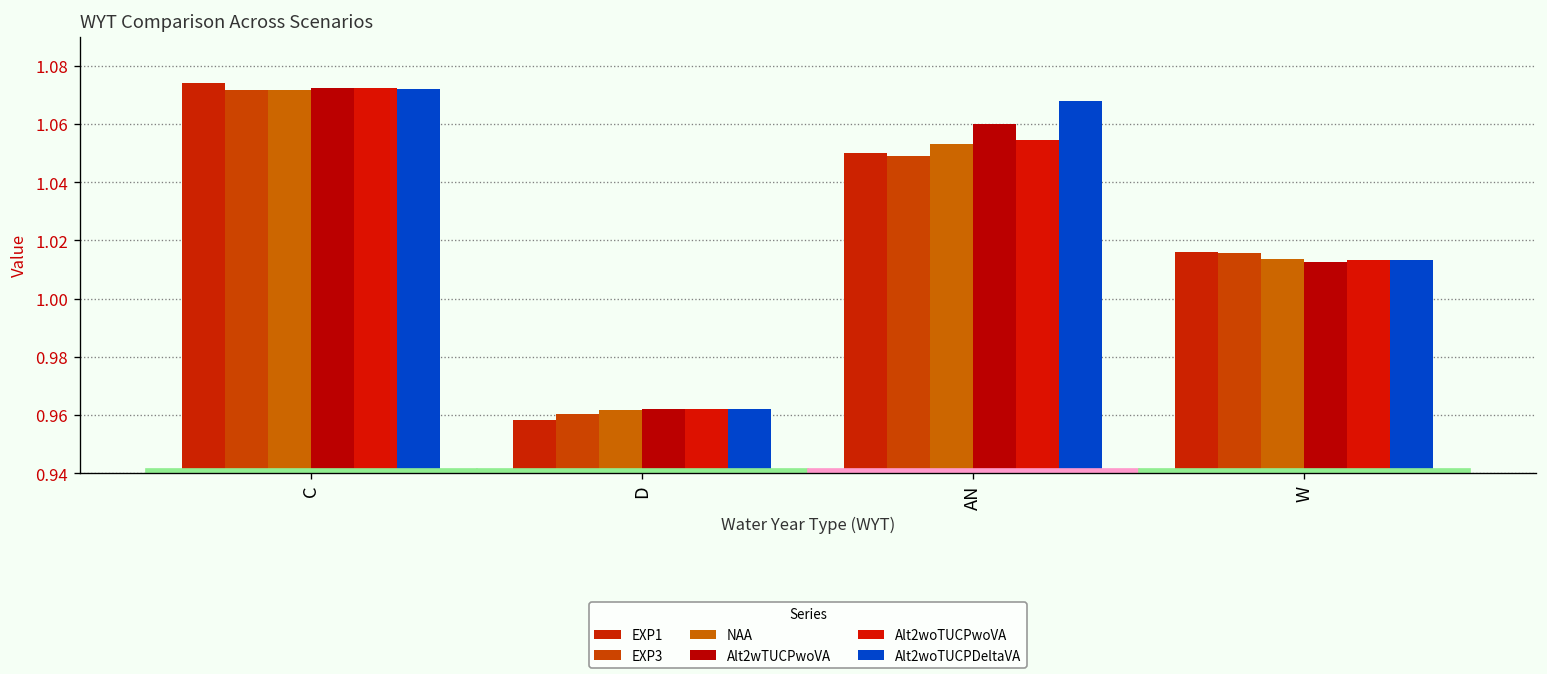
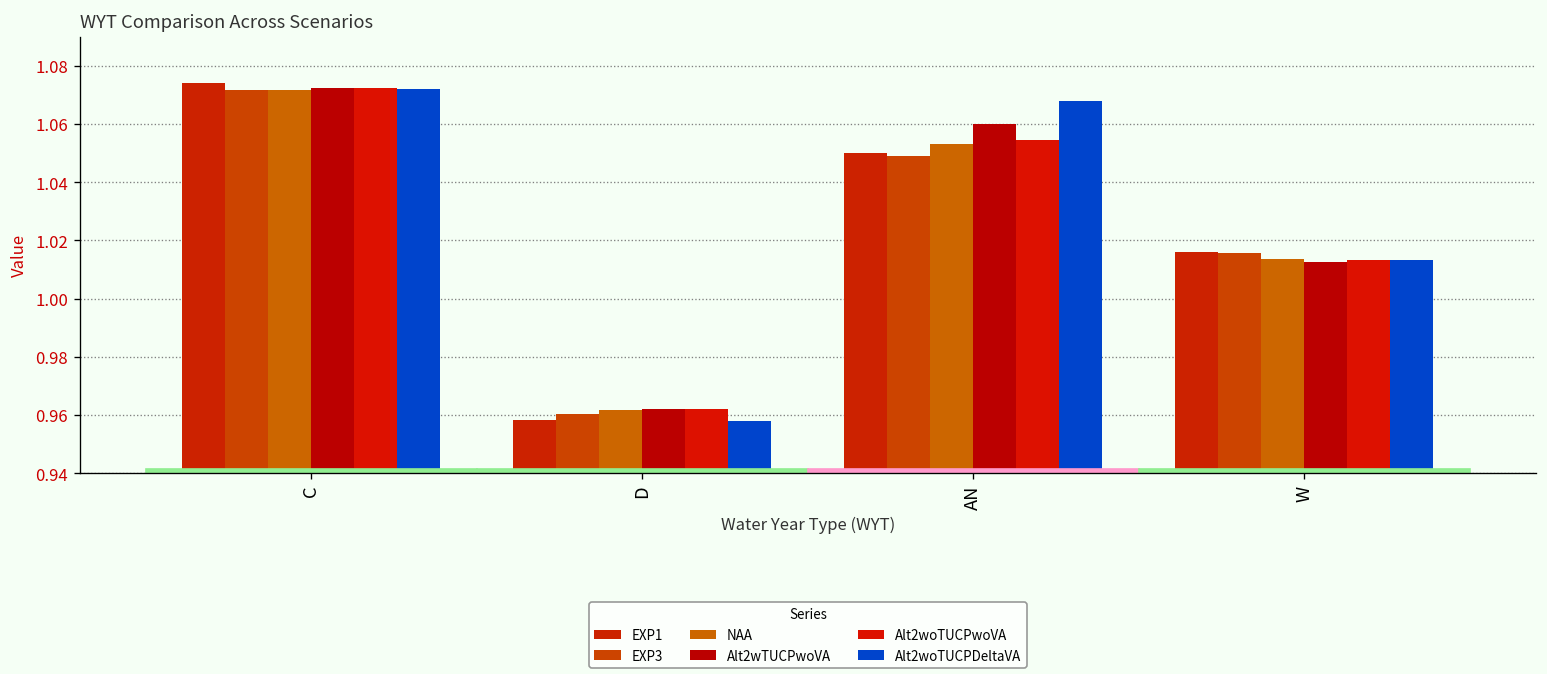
Alt2woTUCPDeltaVA, D: 0.962 -> 0.958
